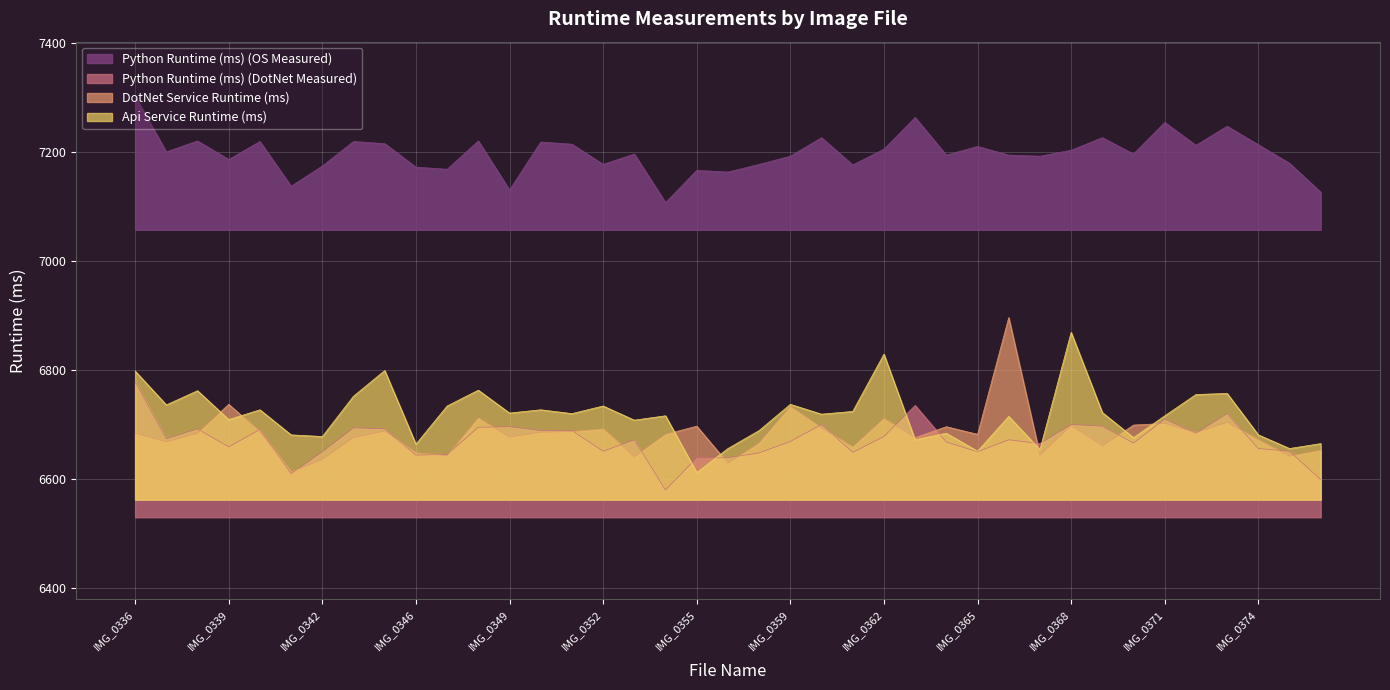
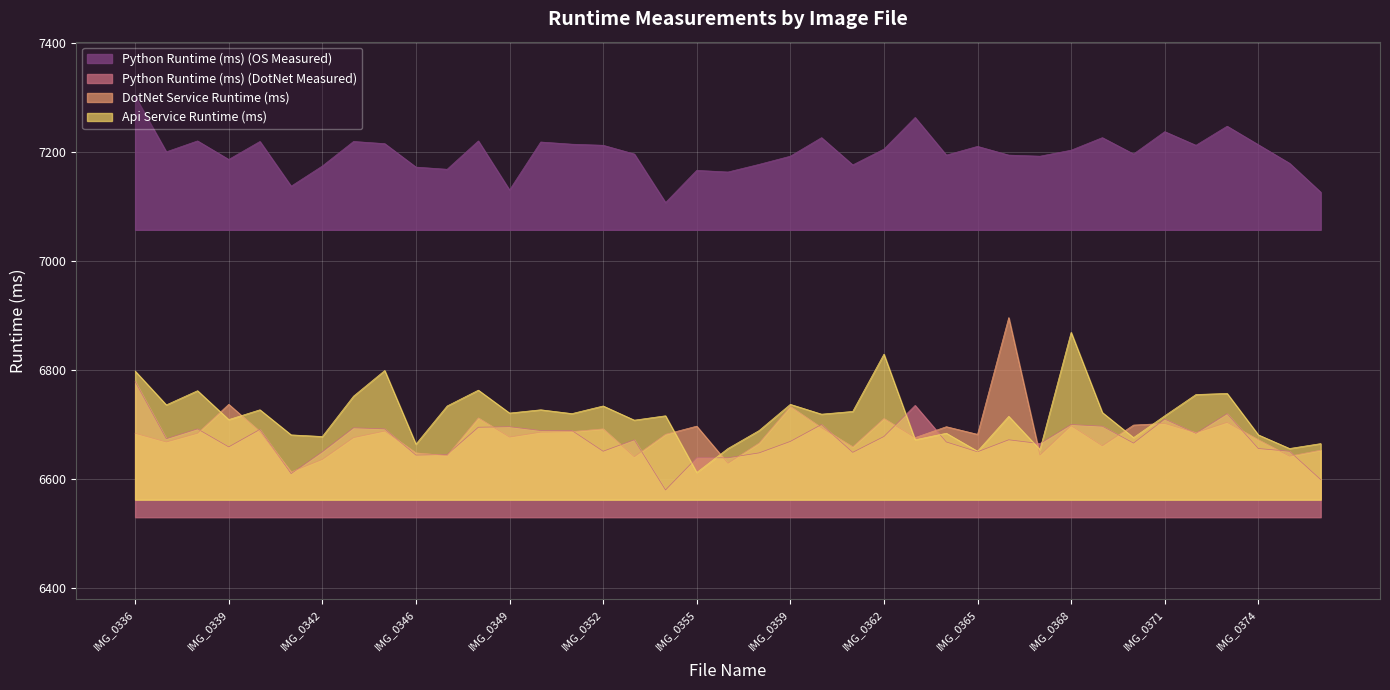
Python Runtime (ms) (OS Measured), IMG_0352: 7180 -> 7210
Python Runtime (ms) (OS Measured), IMG_0371: 7250 -> 7240
